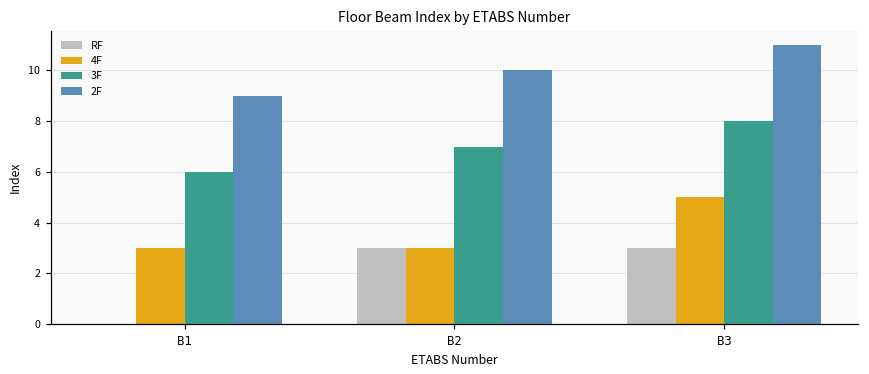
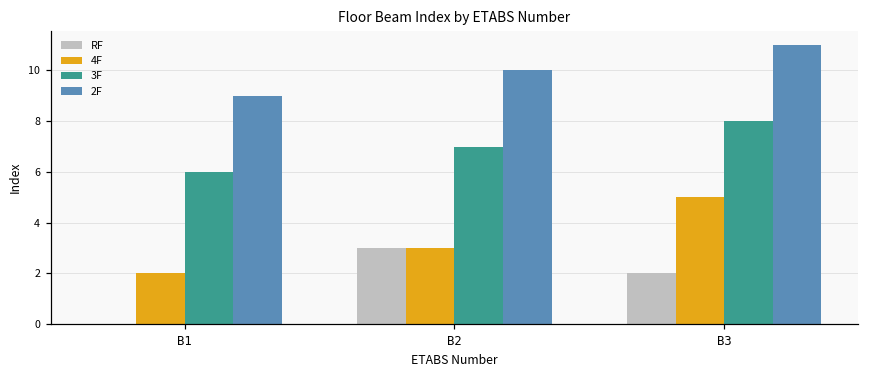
4F, B1: 3 -> 2
RF, B3: 3 -> 2
